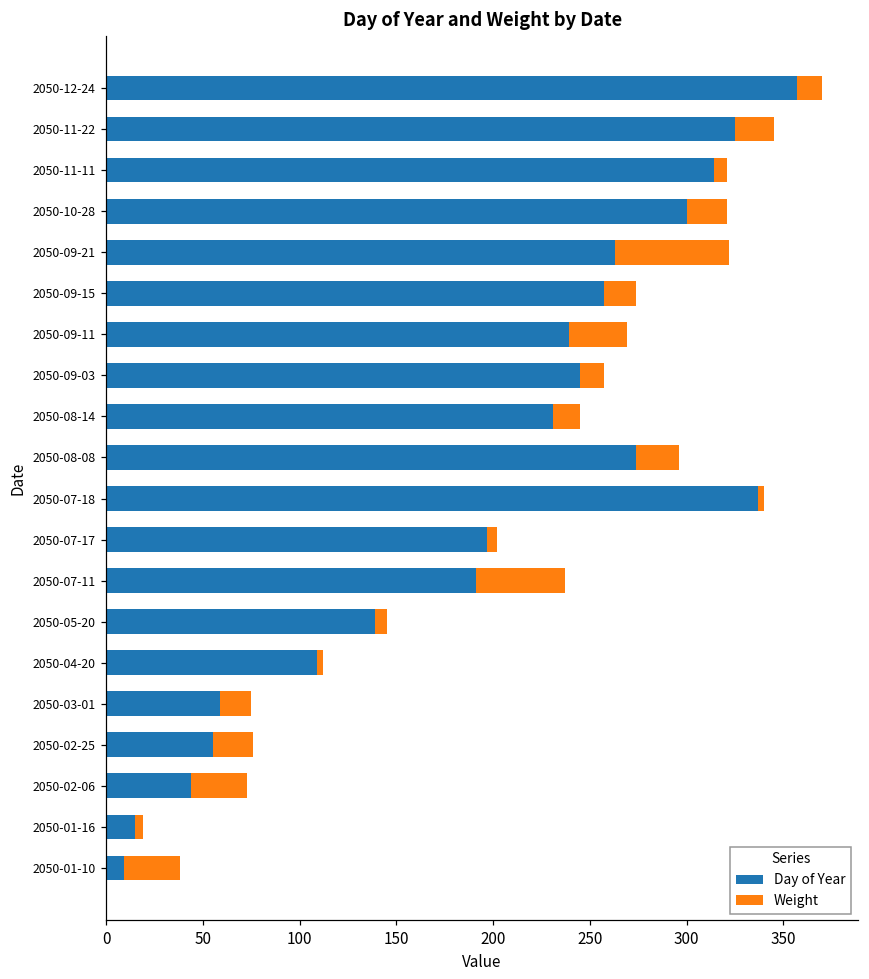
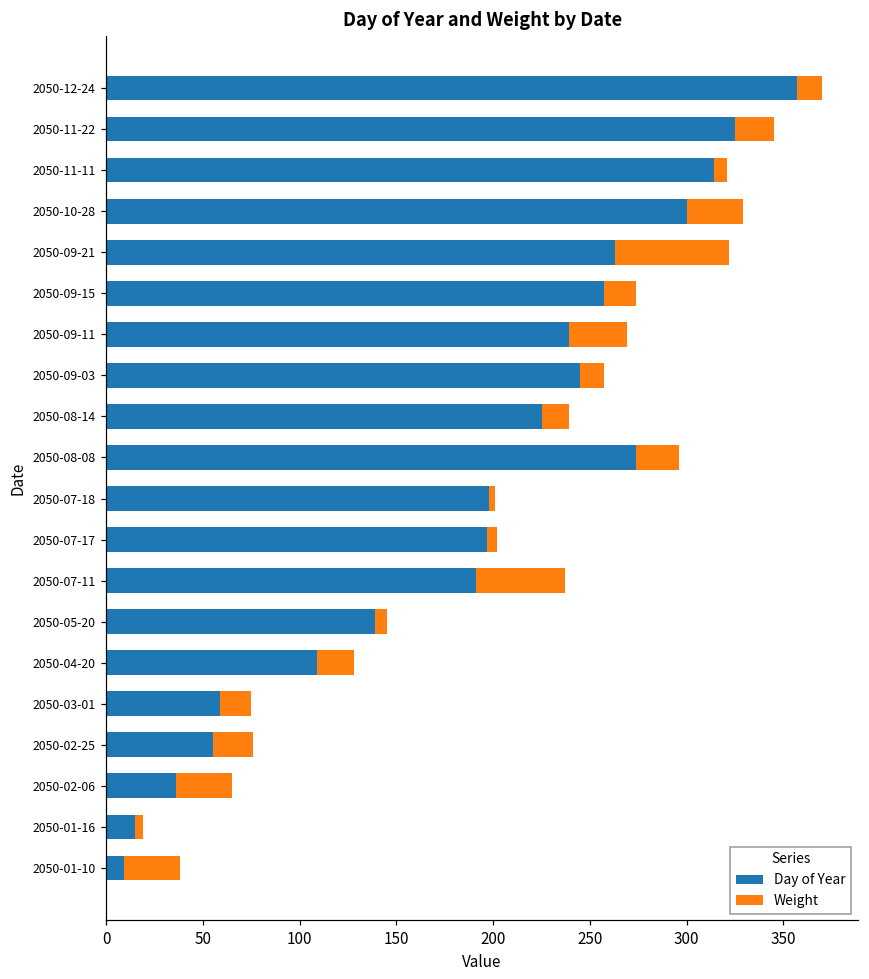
Weight, 2050-10-28: 21 -> 29
Day of Year, 2050-08-14: 231 -> 225
Day of Year, 2050-07-18: 337 -> 198
Weight, 2050-04-20: 3 -> 19
Day of Year, 2050-02-06: 44 -> 36
